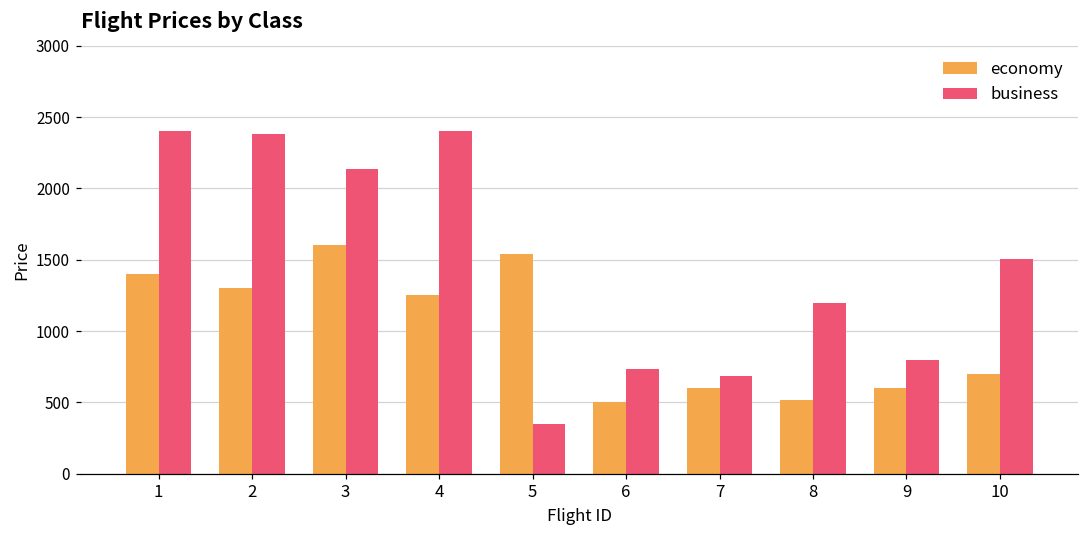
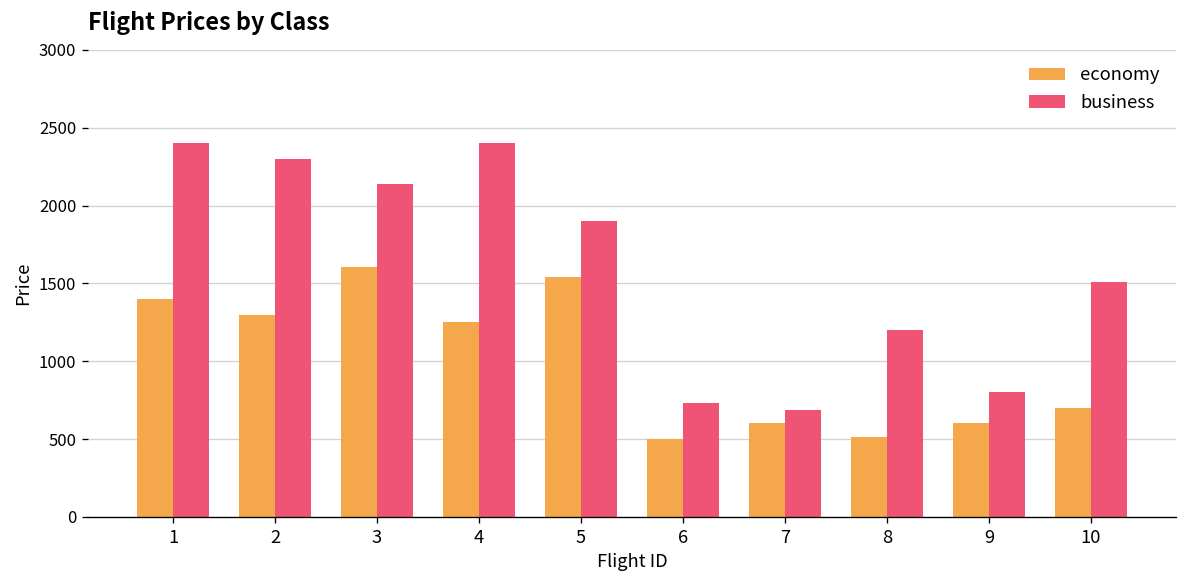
business, 2: 2380 -> 2300
business, 5: 350 -> 1900
